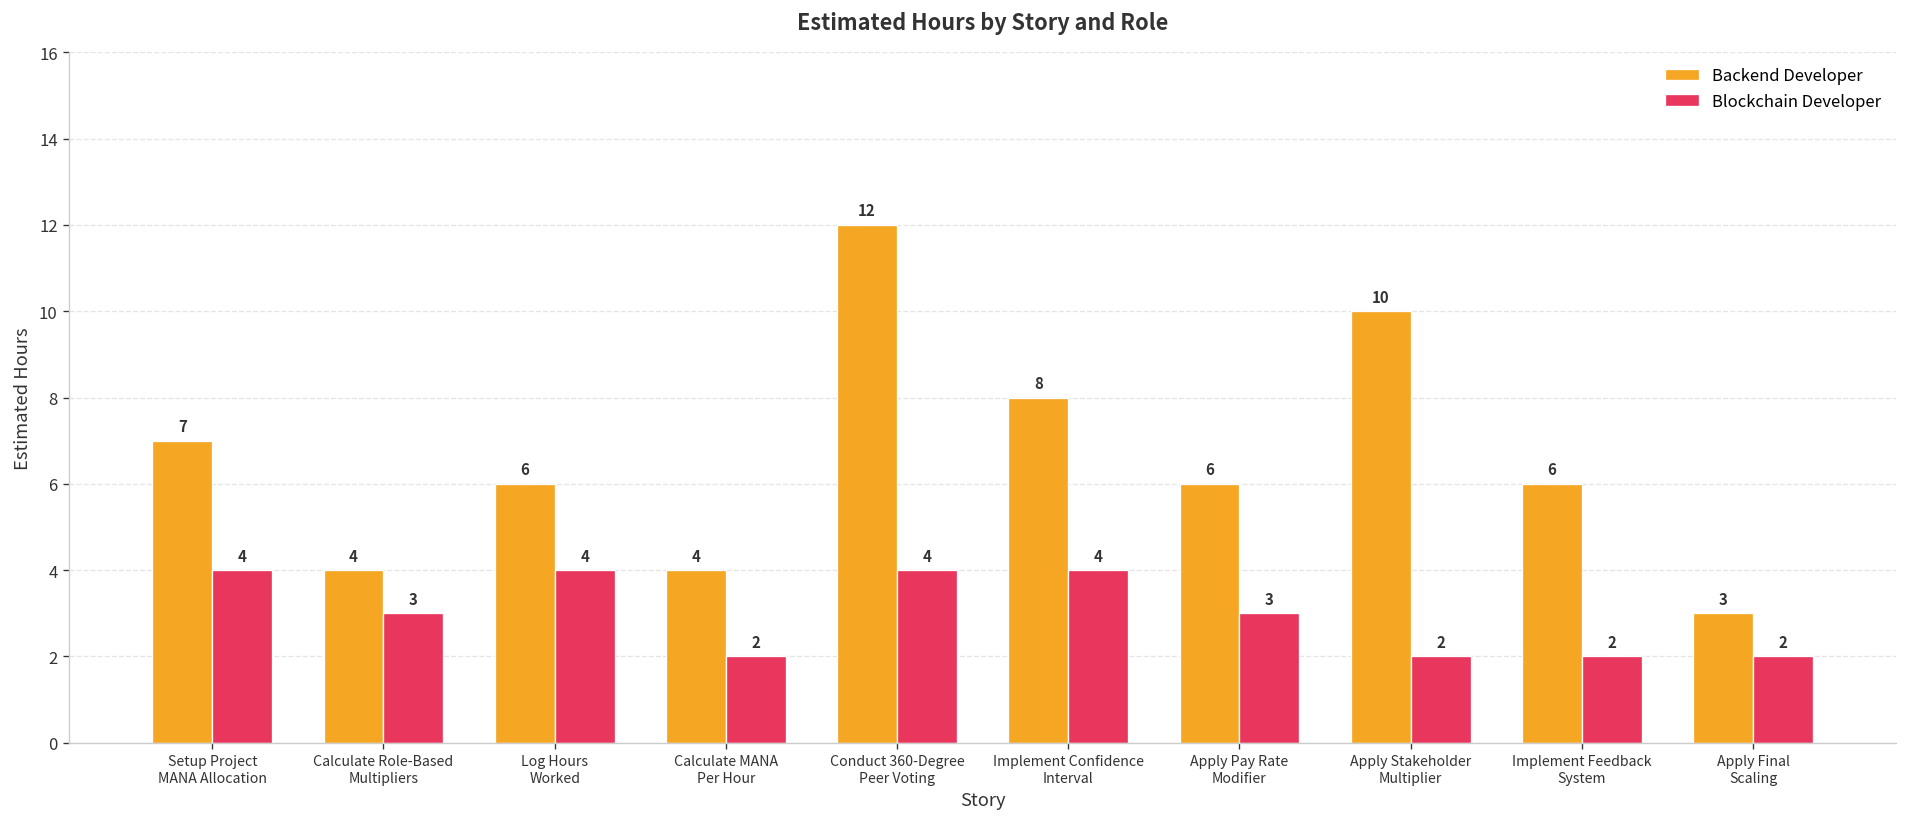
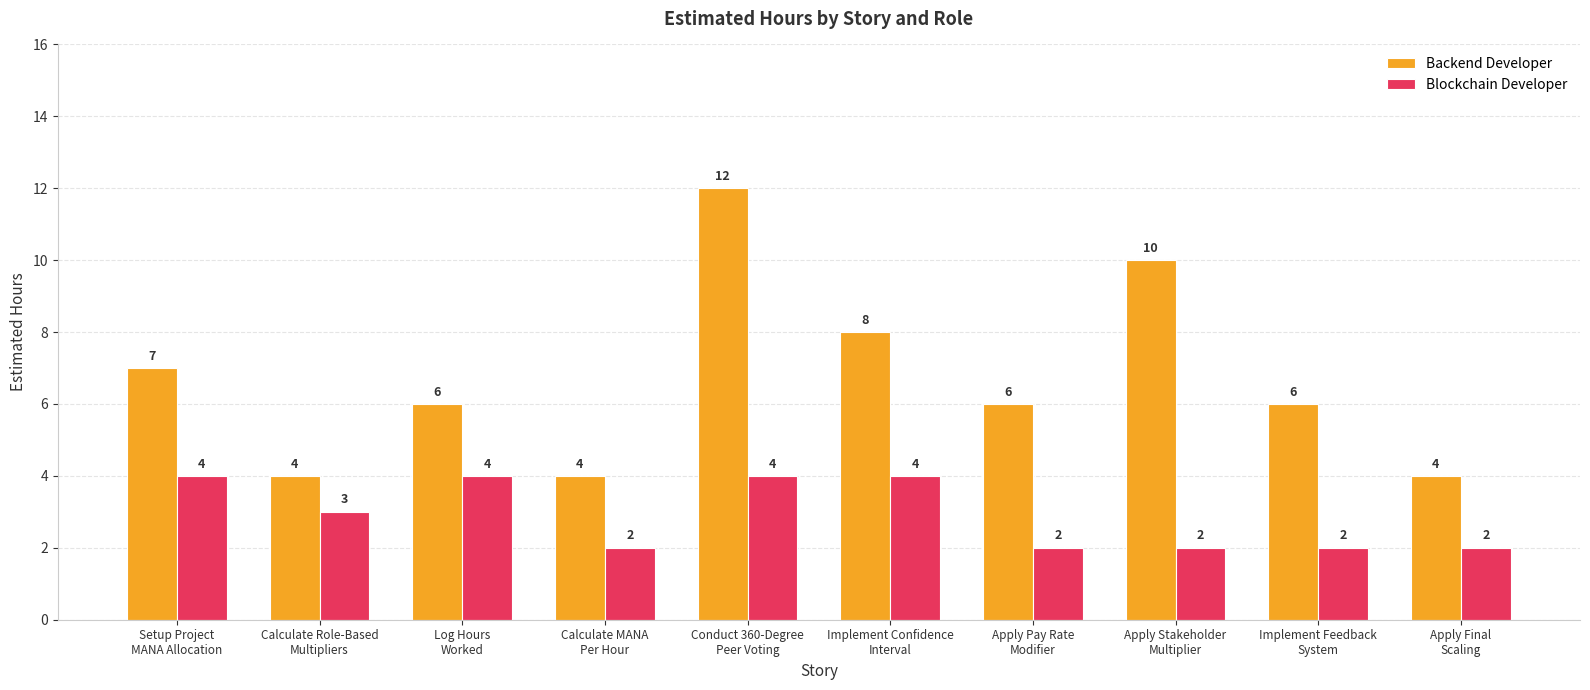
Blockchain Developer, Apply Pay Rate Modifier: 3 -> 2
Backend Developer, Apply Final Scaling: 3 -> 4
